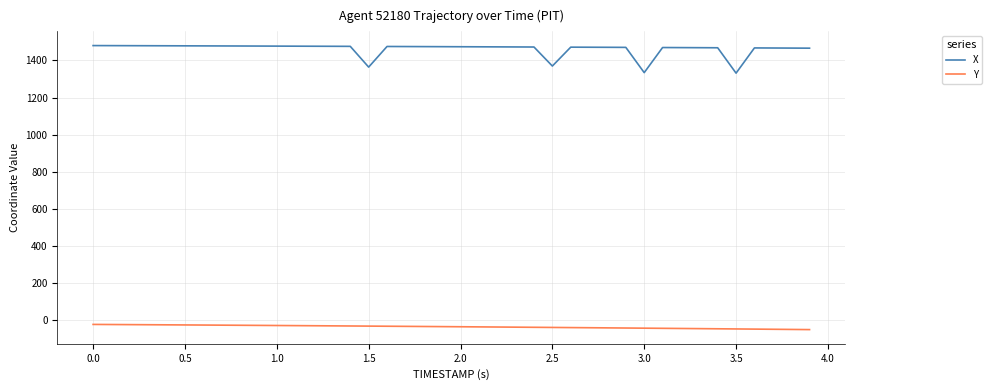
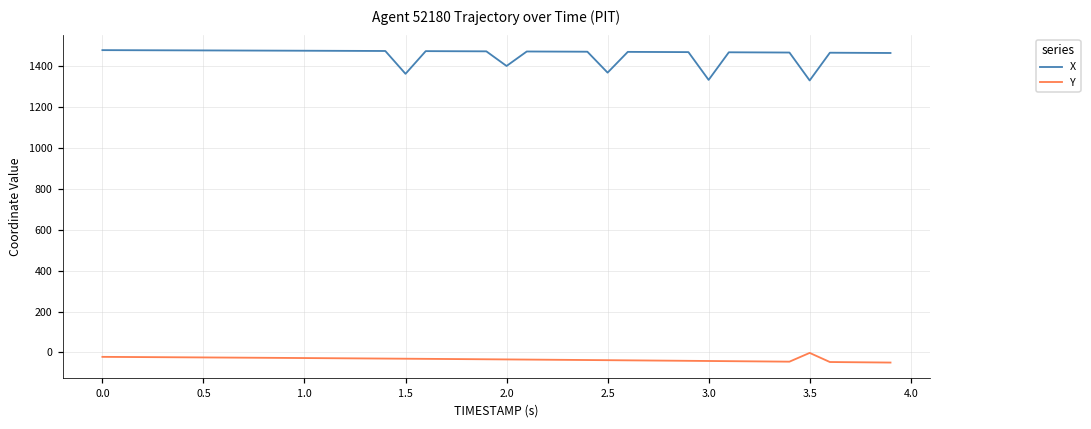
X, 2.0: 1470 -> 1400
Y, 3.5: -50 -> 0
